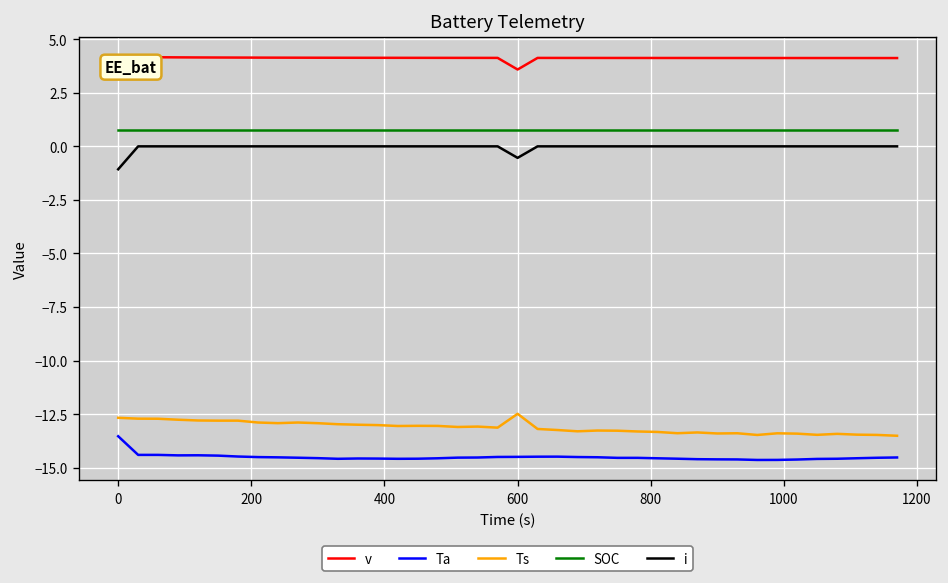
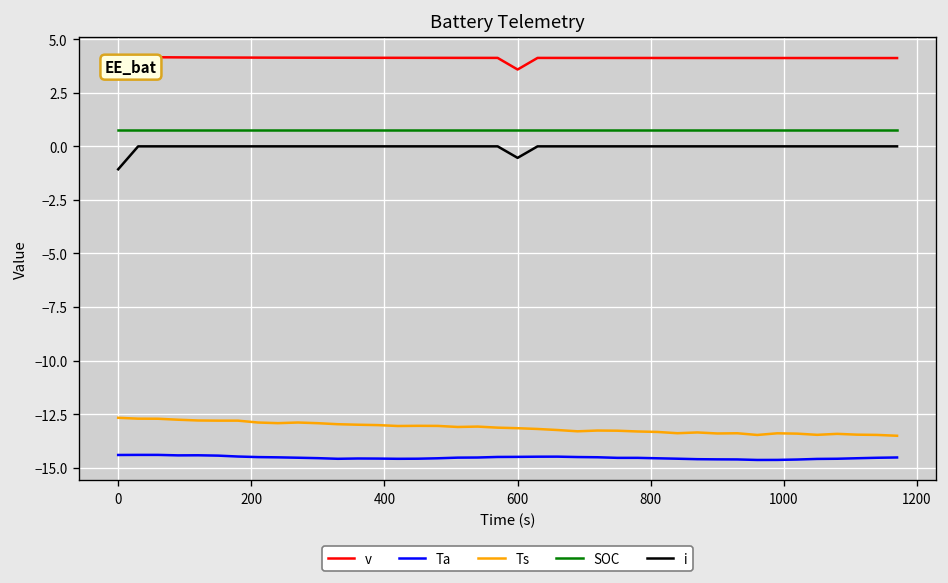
Ta, 0: -13.5 -> -14.4
Ts, 600: -12.5 -> -13.2
